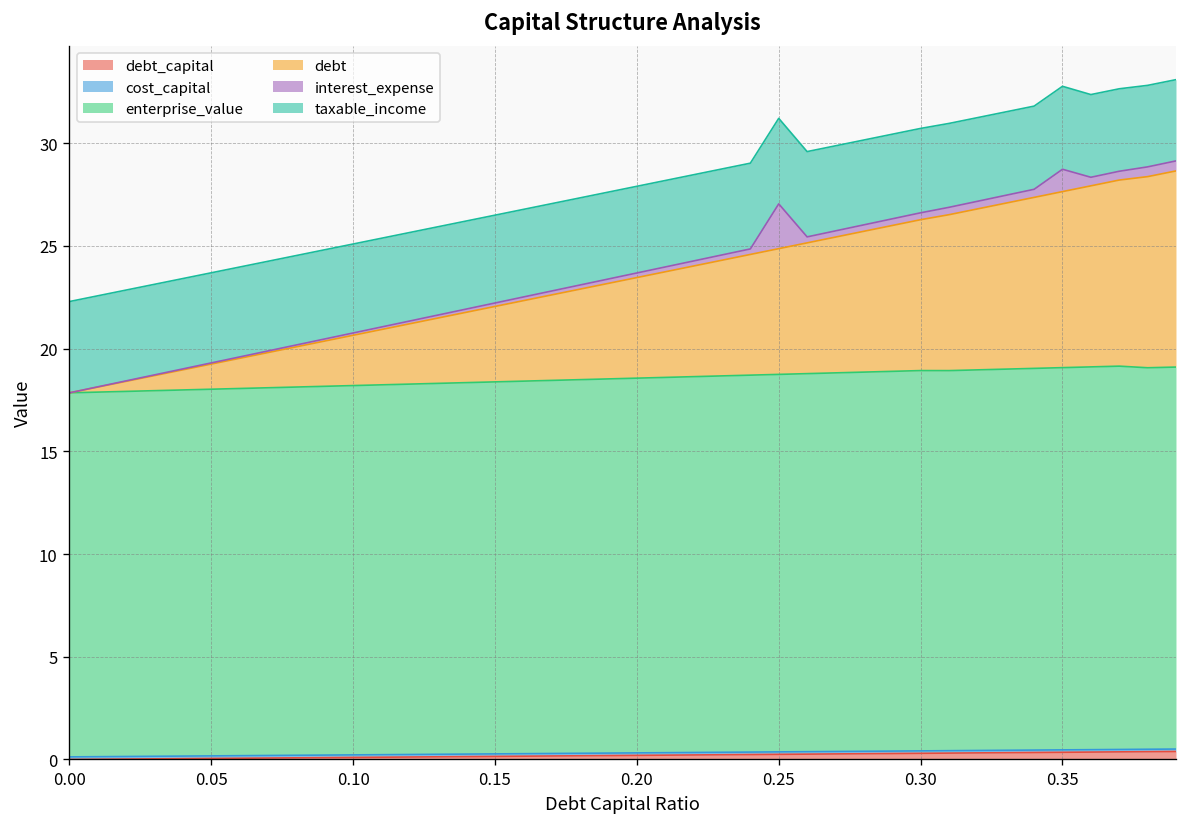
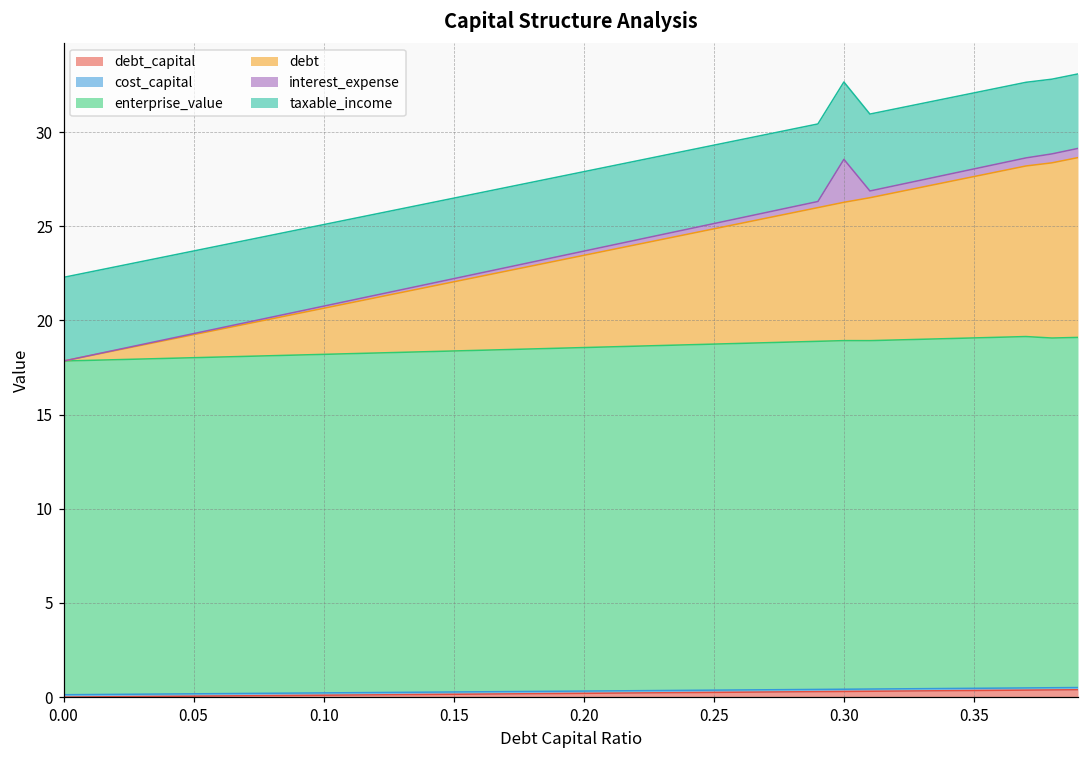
interest_expense, 0.25: 2.2 -> 0.3
interest_expense, 0.30: 0.3 -> 2.3
interest_expense, 0.35: 1.1 -> 0.4
